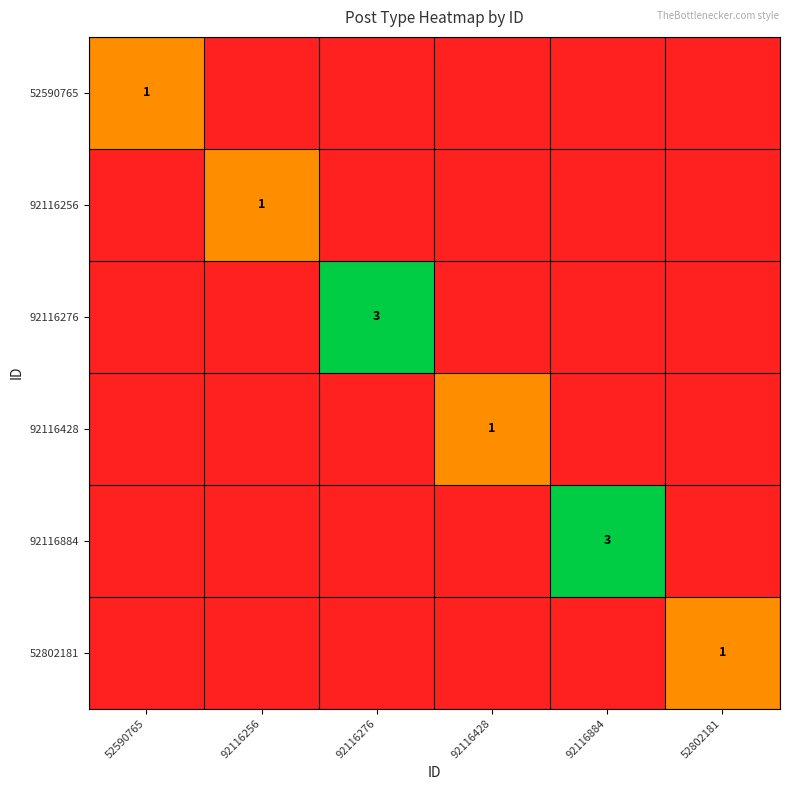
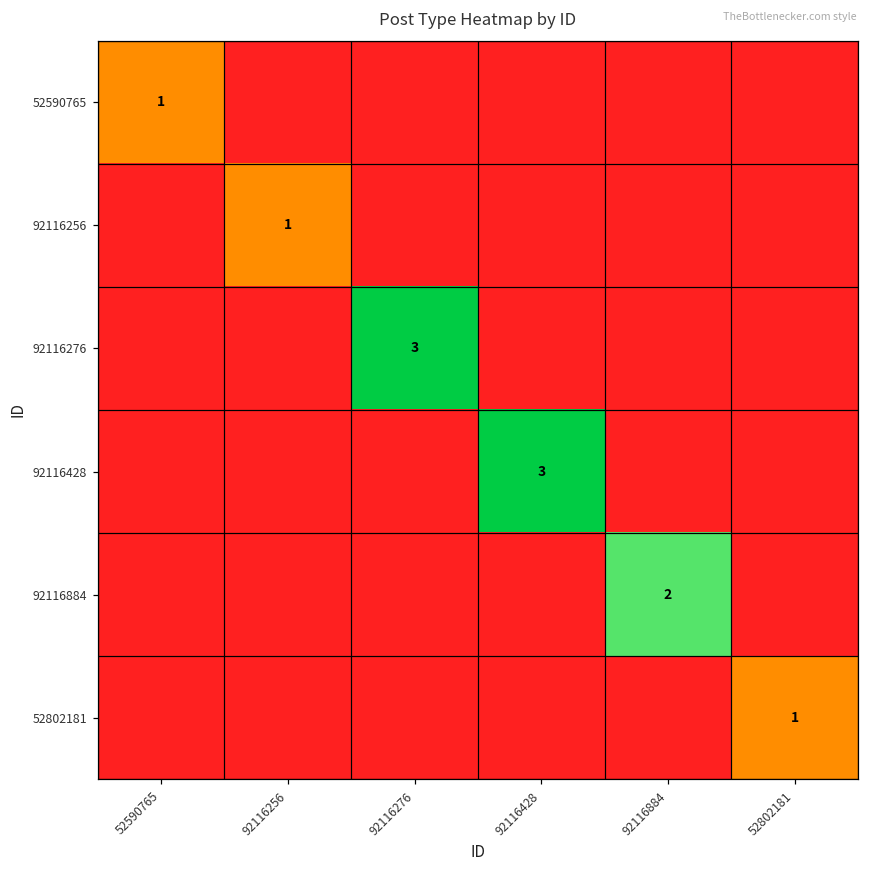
92116428, 92116428: 1 -> 3
92116884, 92116884: 3 -> 2
